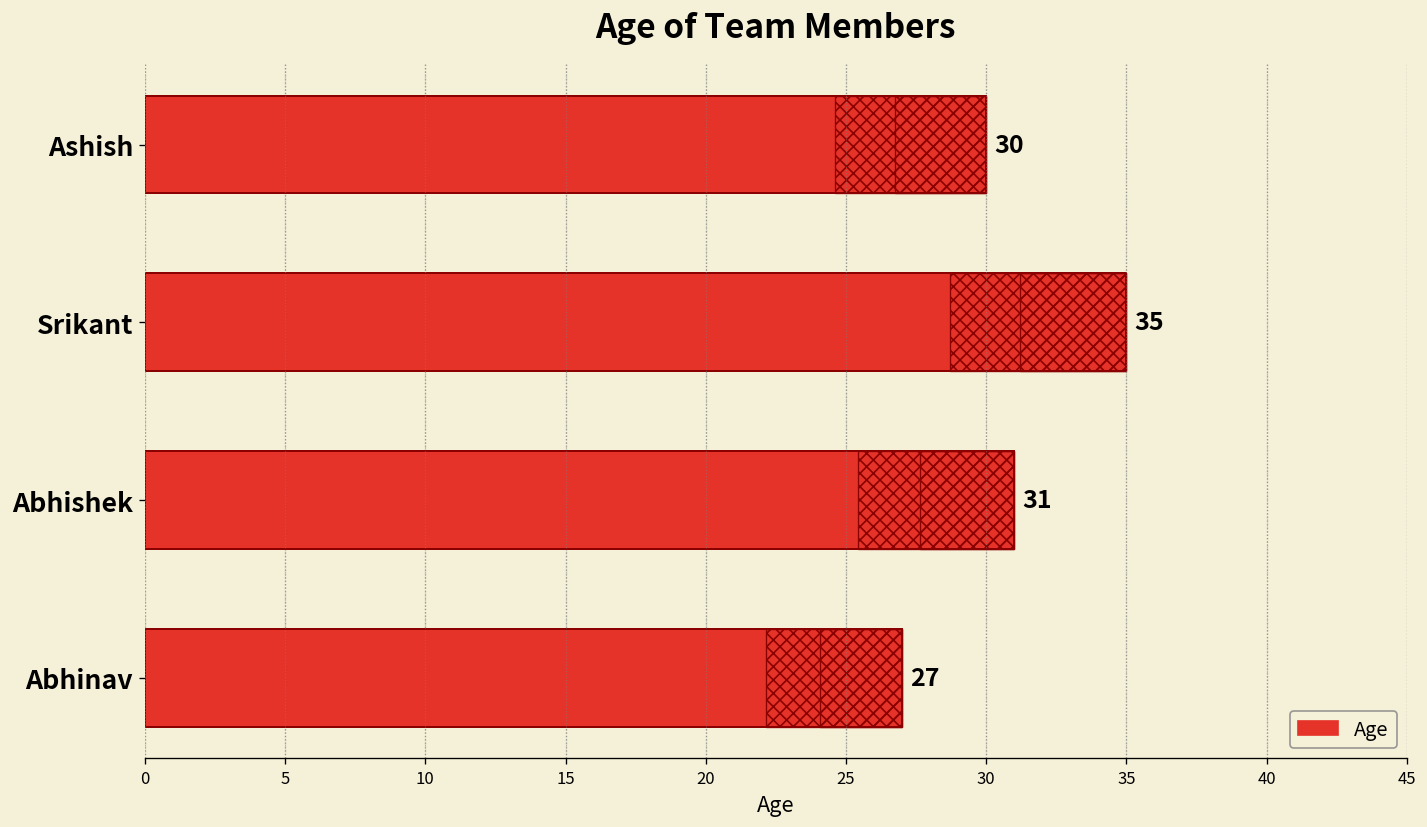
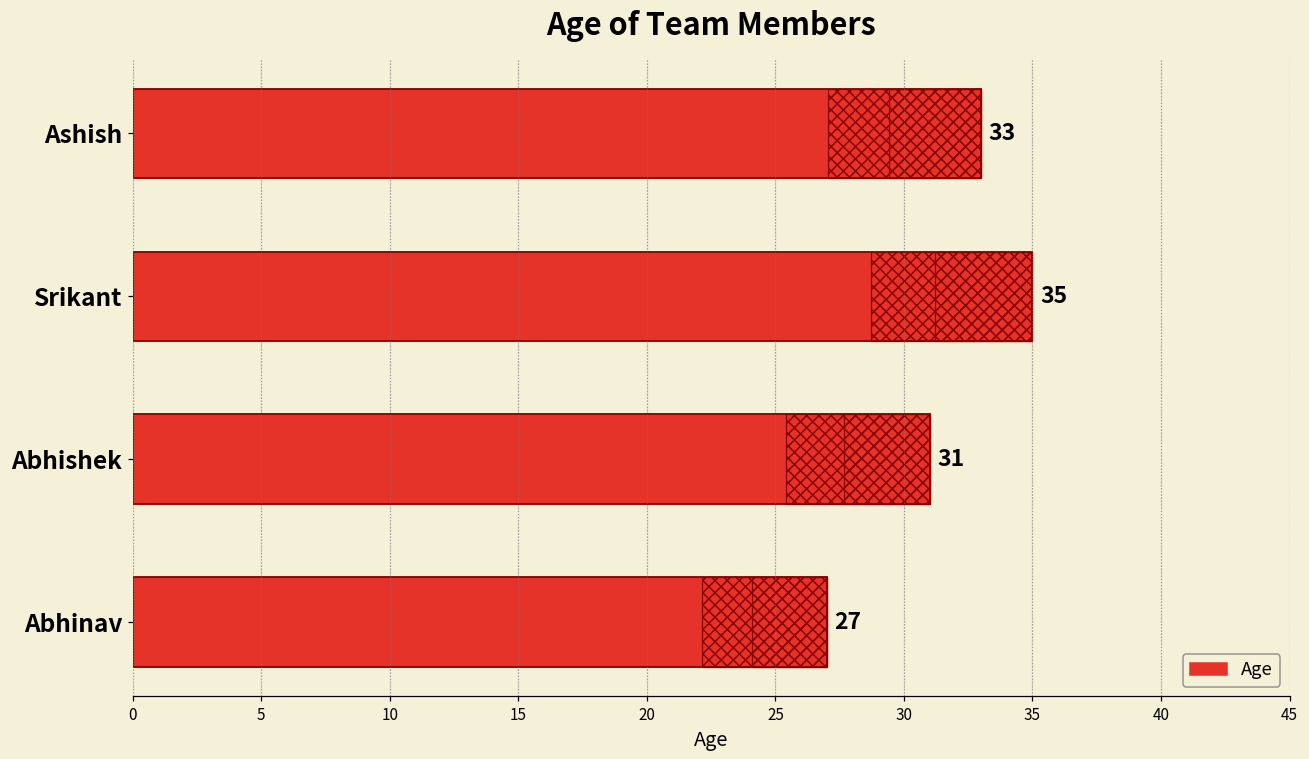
Age, Ashish: 30 -> 33
